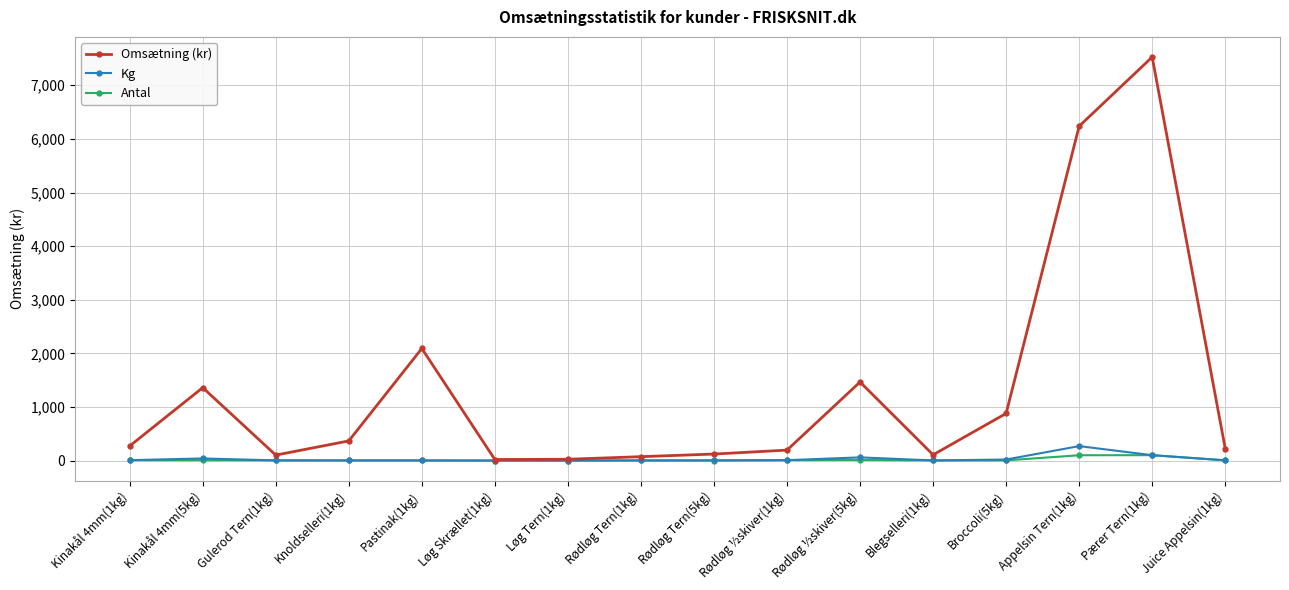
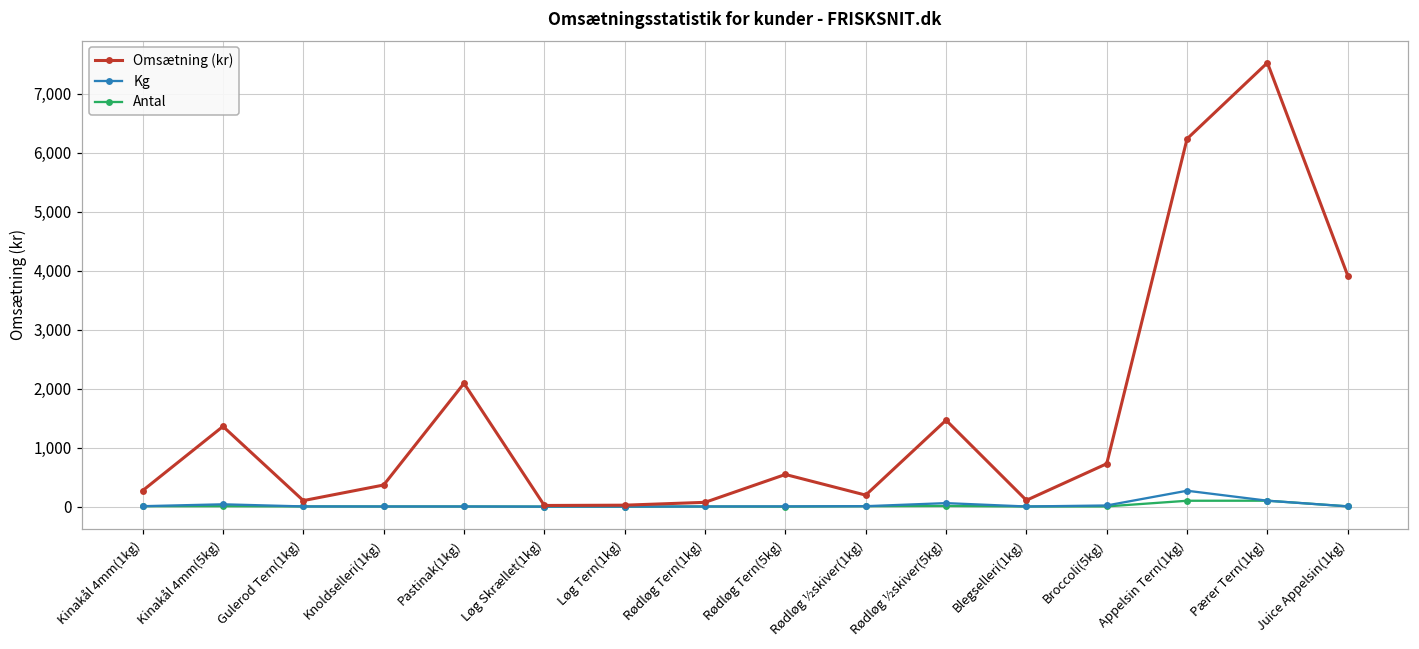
Omsætning (kr), Rødløg Tern(5kg): 100 -> 500
Omsætning (kr), Broccoli(5kg): 900 -> 700
Omsætning (kr), Juice Appelsin(1kg): 200 -> 3,900
